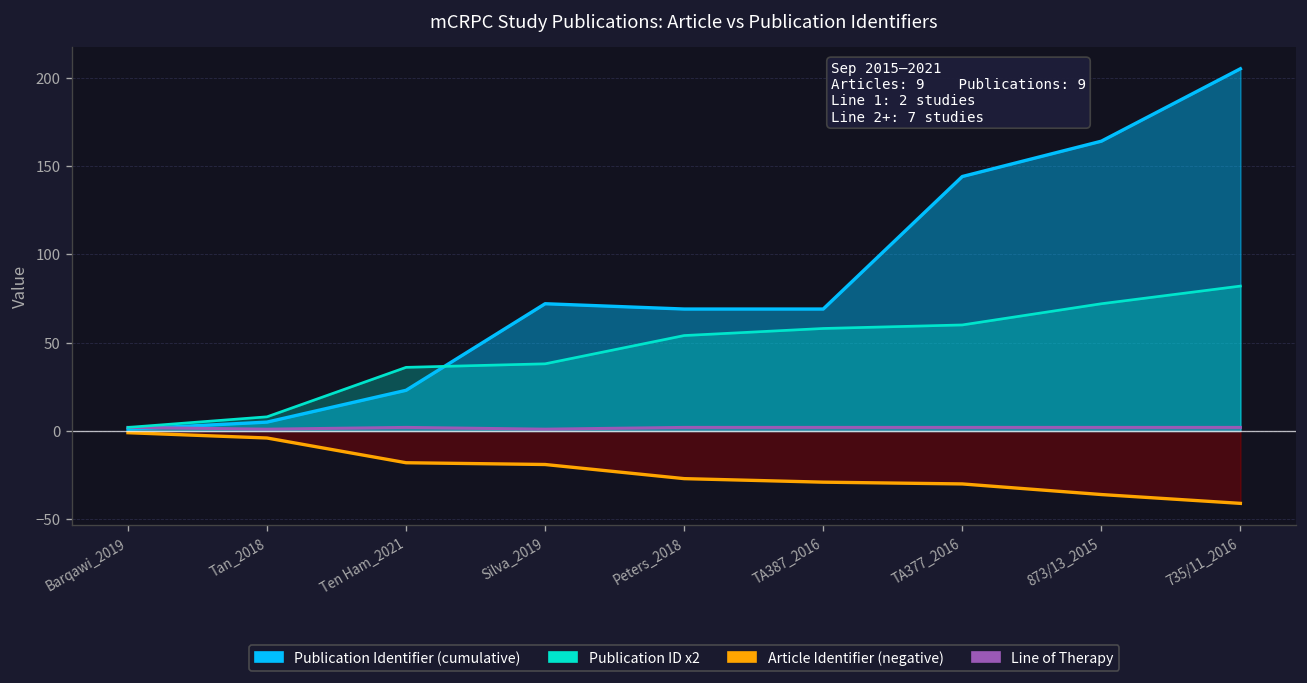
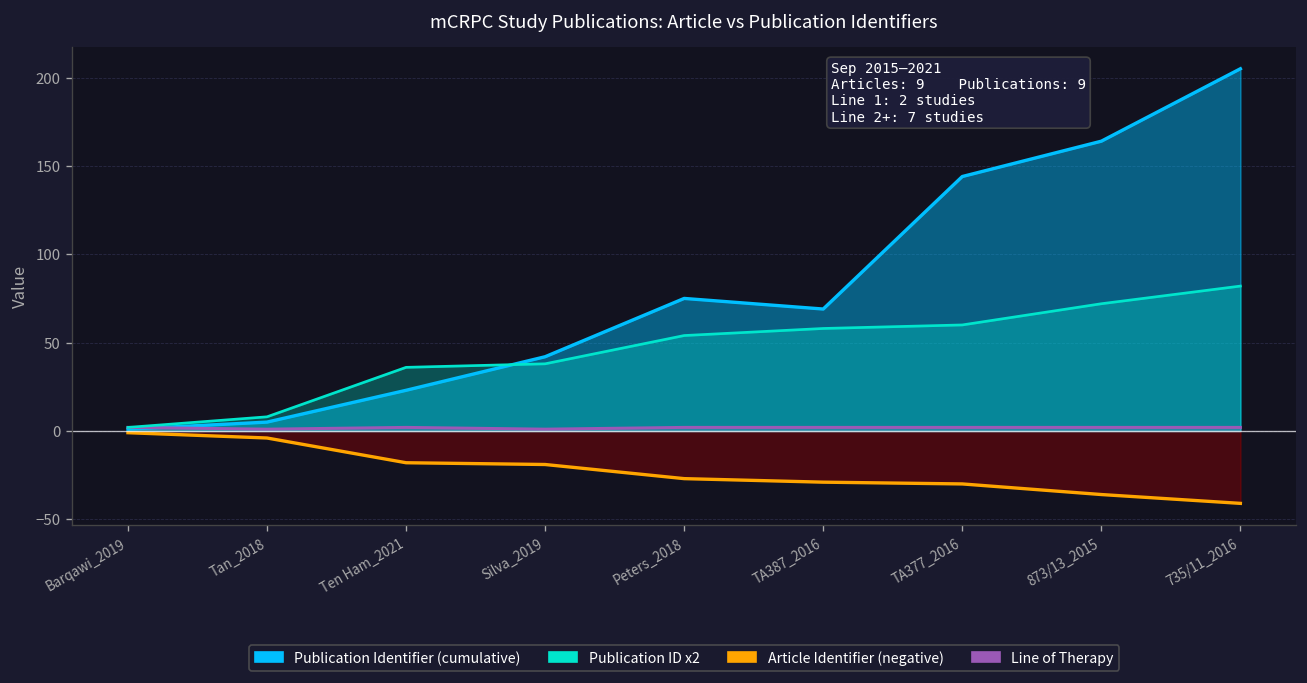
Publication Identifier (cumulative), Silva_2019: 72 -> 42
Publication Identifier (cumulative), Peters_2018: 69 -> 75
